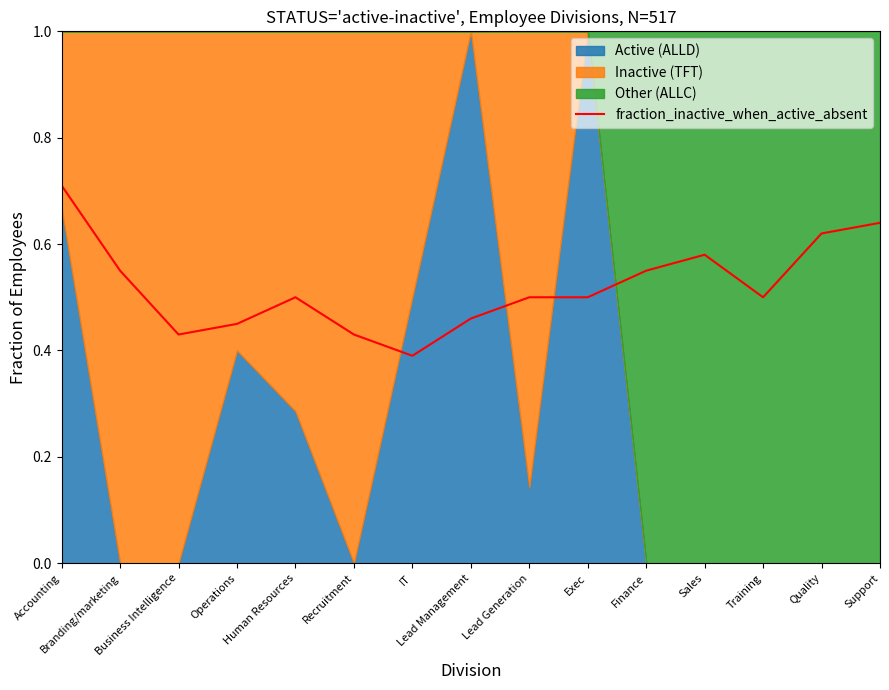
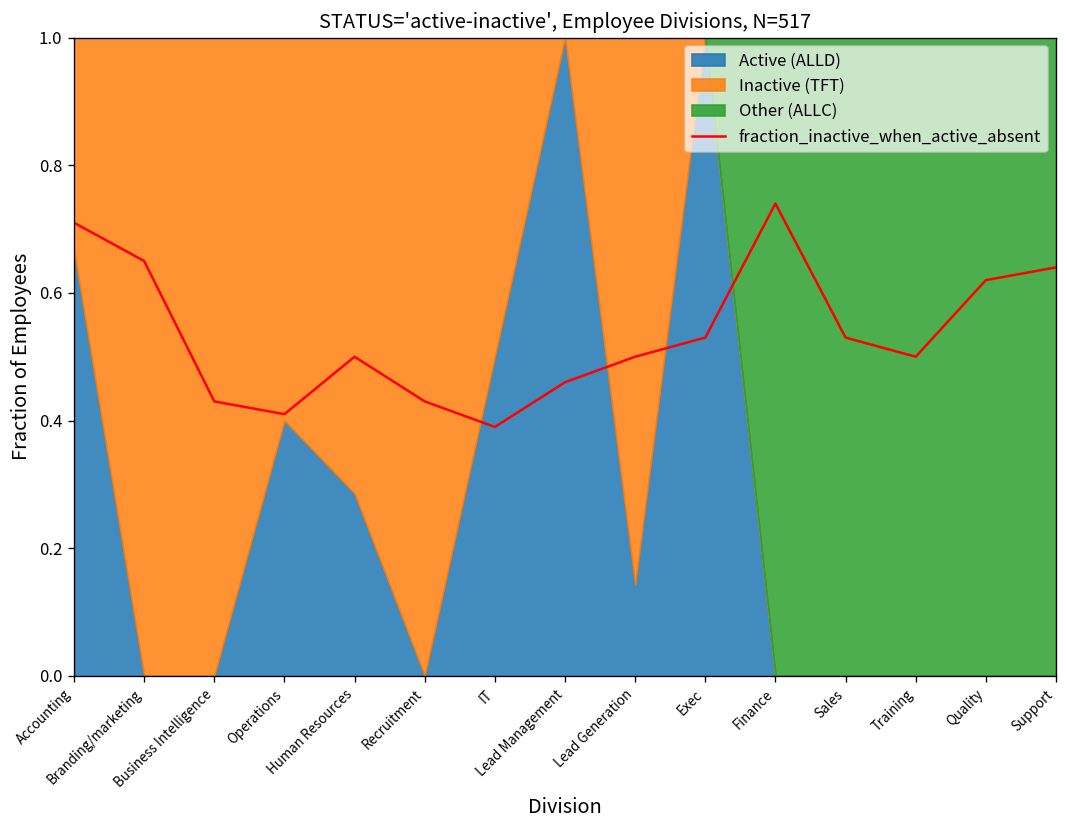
fraction_inactive_when_active_absent, Branding/marketing: 0.55 -> 0.65
fraction_inactive_when_active_absent, Operations: 0.45 -> 0.41
fraction_inactive_when_active_absent, Exec: 0.50 -> 0.53
fraction_inactive_when_active_absent, Finance: 0.55 -> 0.74
fraction_inactive_when_active_absent, Sales: 0.58 -> 0.53
